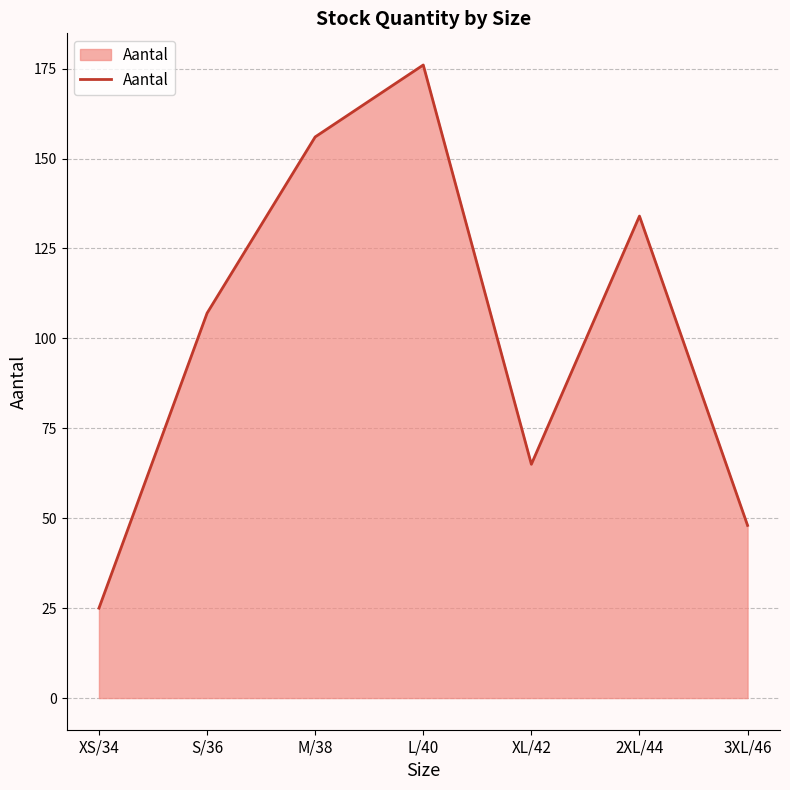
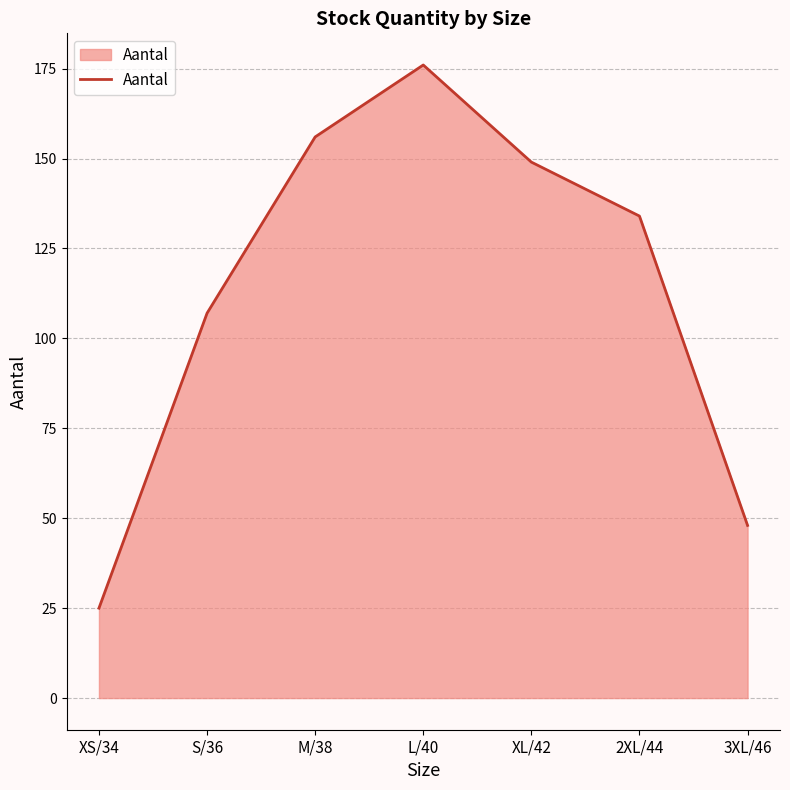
XL/42: 65 -> 149
